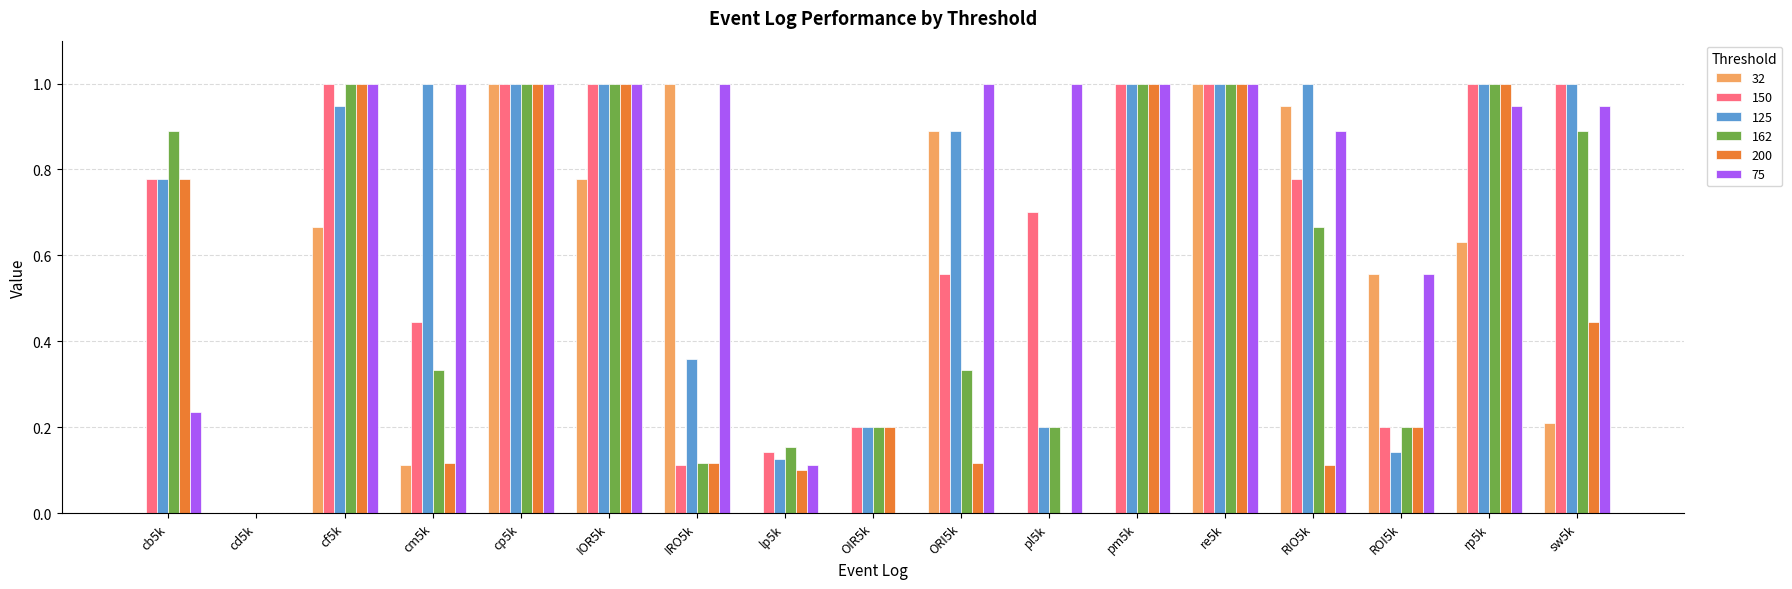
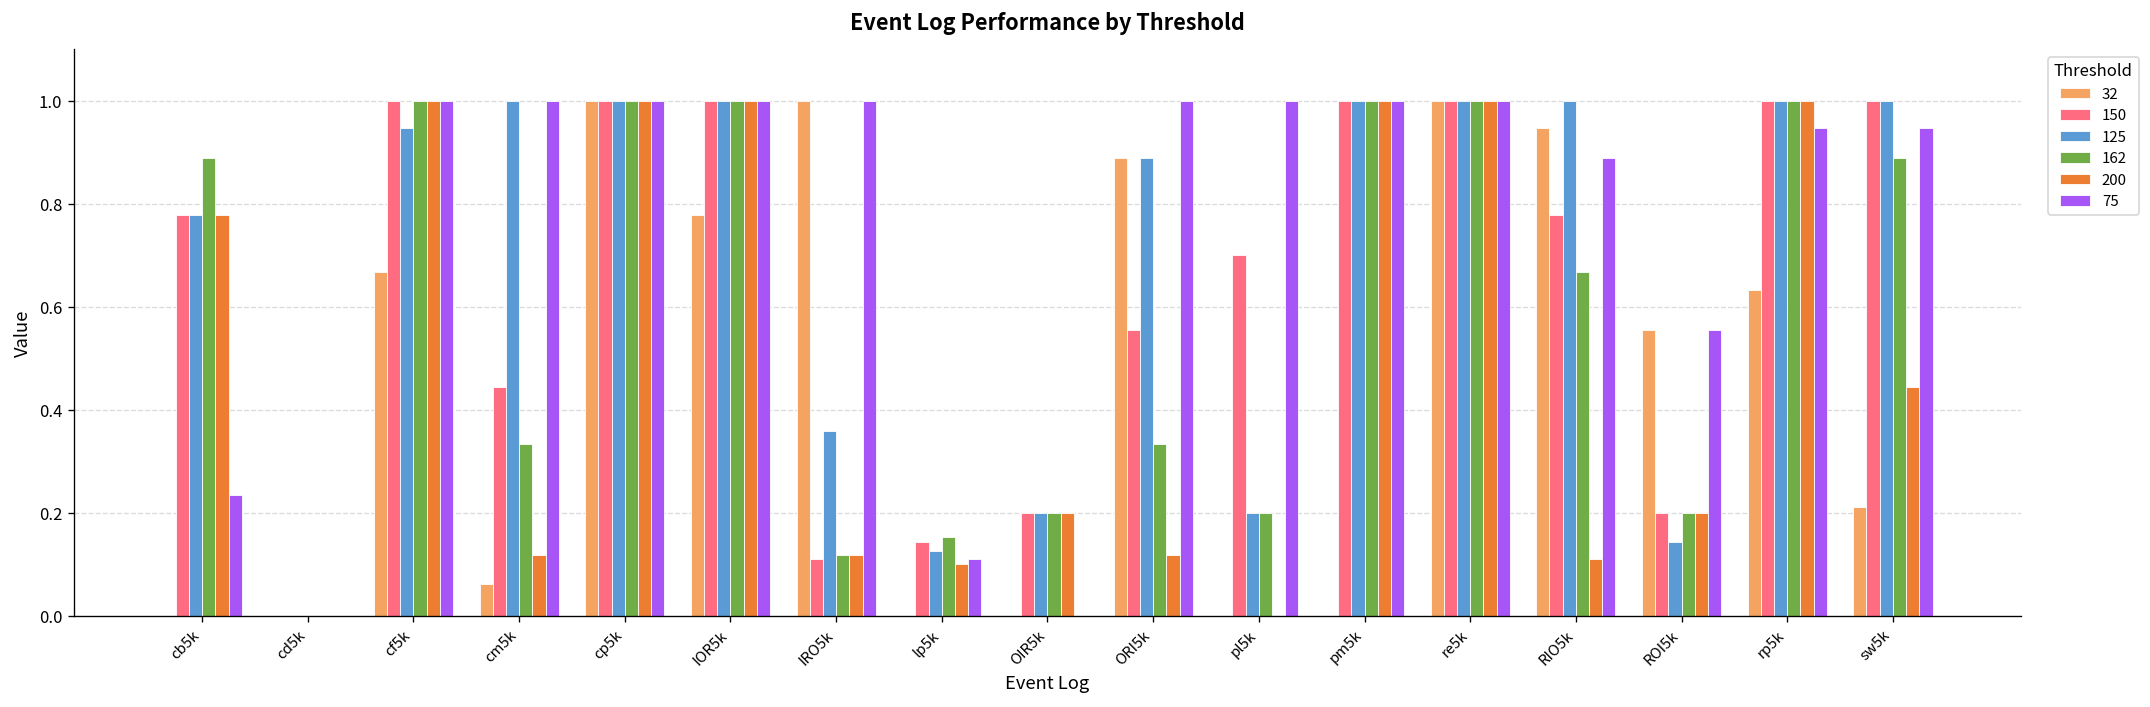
32, cm5k: 0.11 -> 0.06
